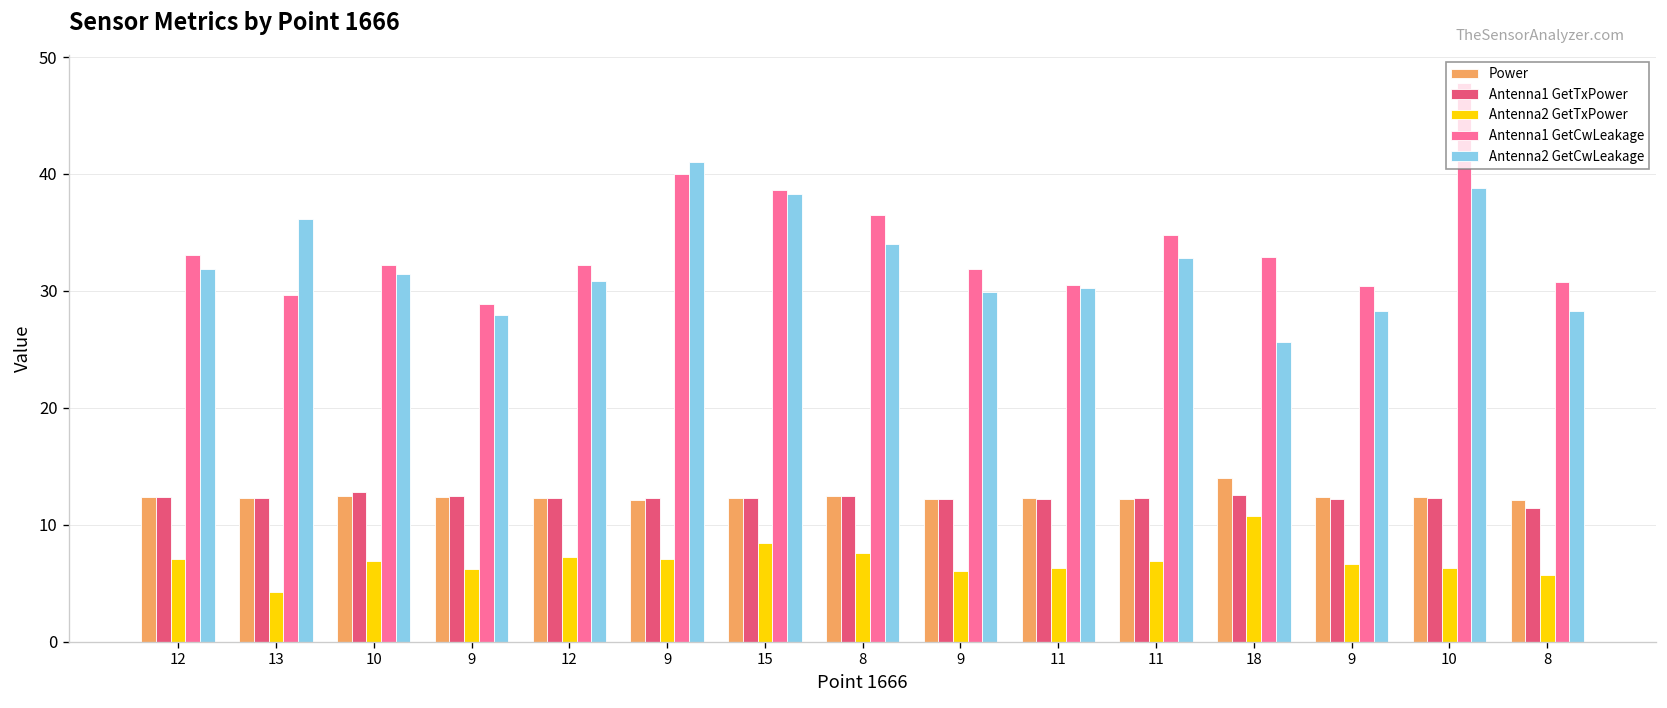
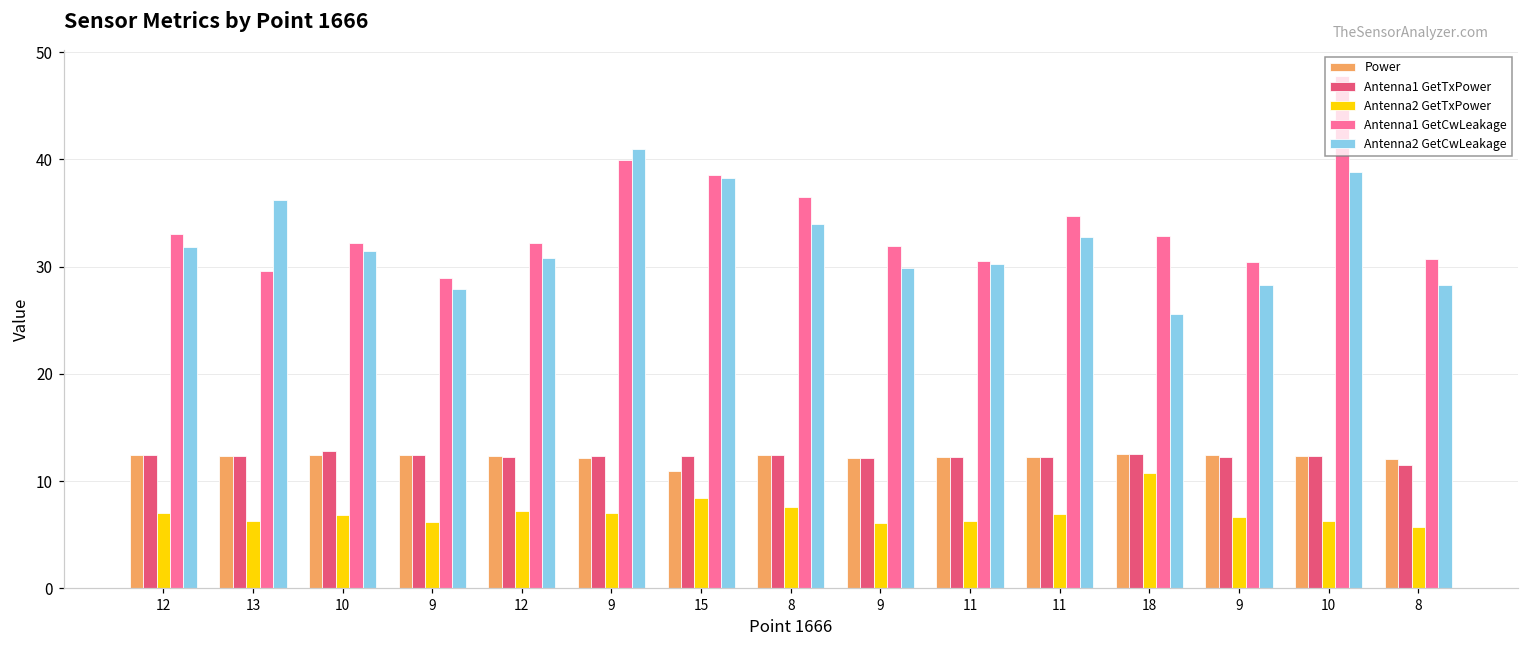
Antenna2 GetTxPower, 13: 4 -> 6
Power, 15: 12 -> 11
Power, 18: 14 -> 12
